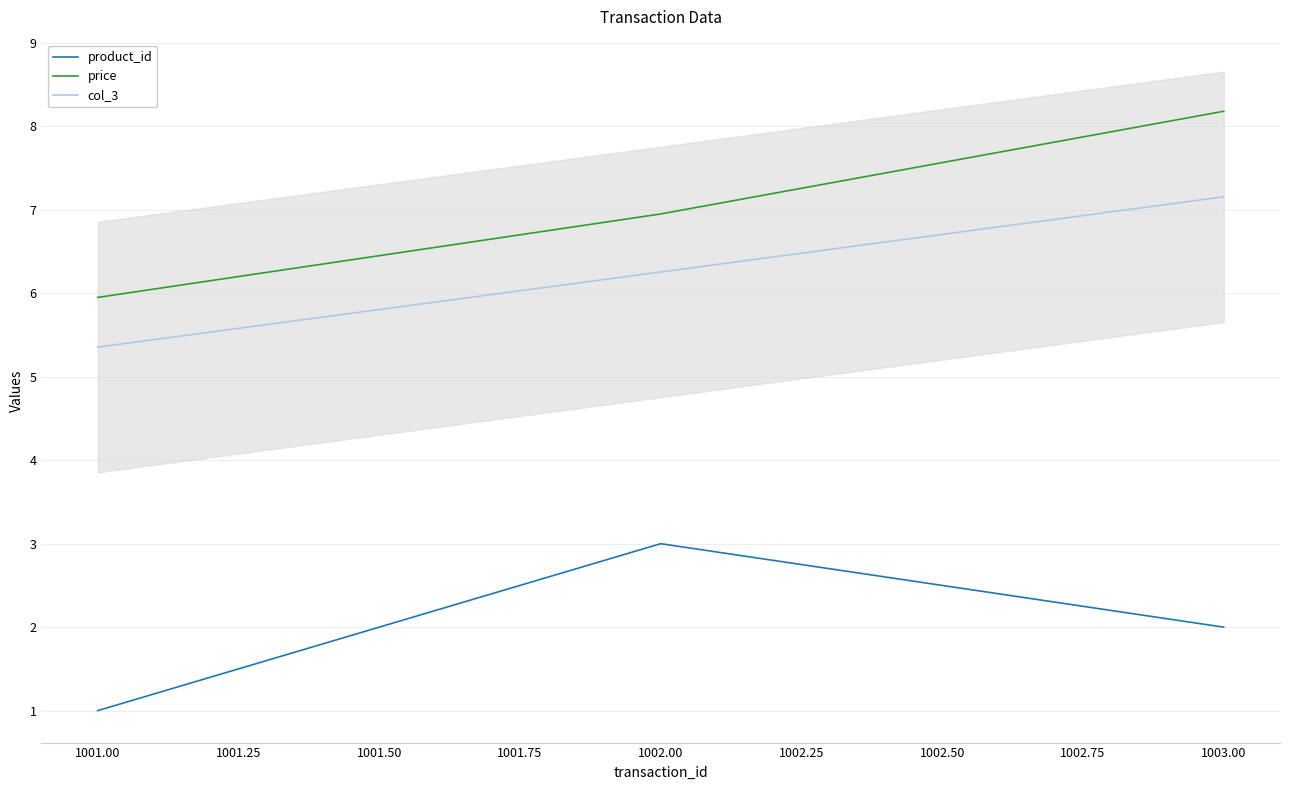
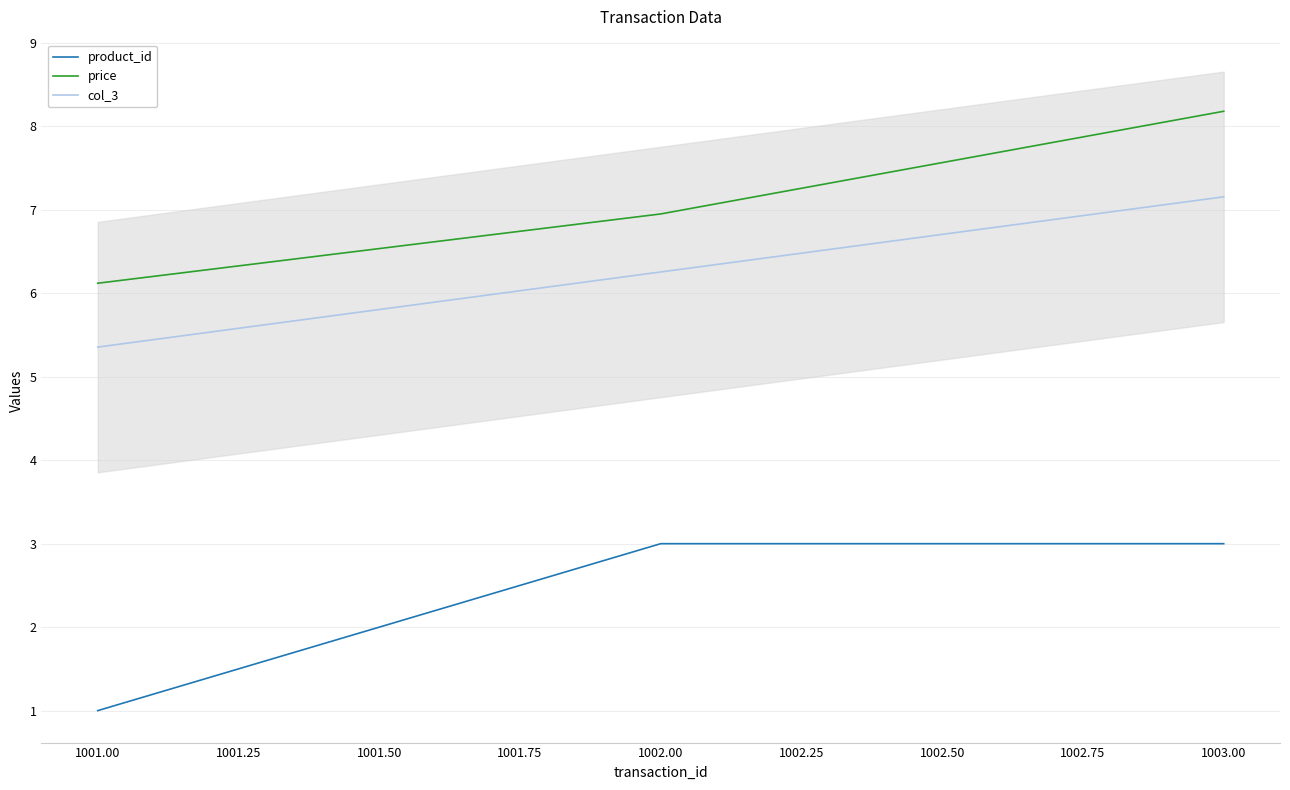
price, 1001.00: 6.0 -> 6.1
product_id, 1003.00: 2 -> 3
